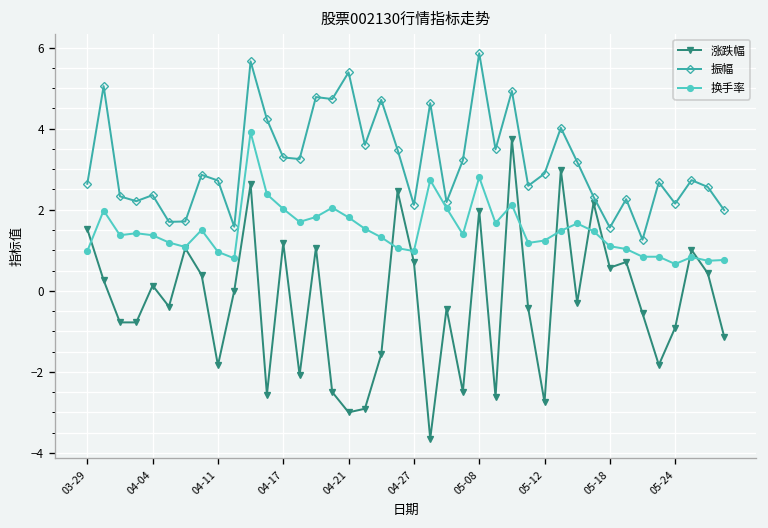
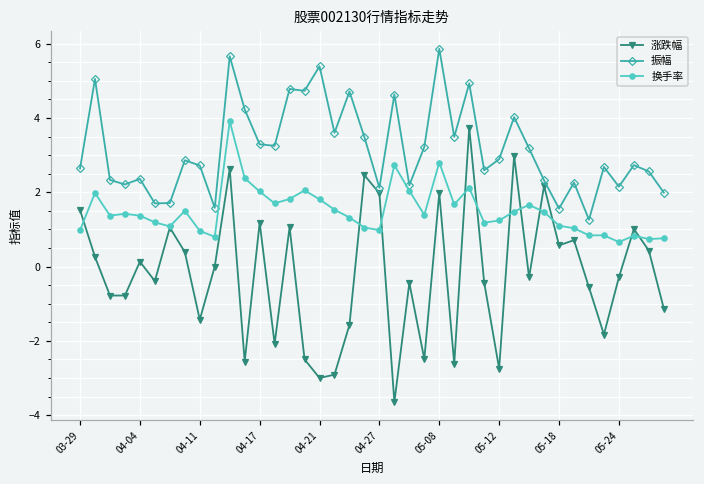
涨跌幅, 04-11: -1.8 -> -1.4
涨跌幅, 04-27: 0.7 -> 2.0
涨跌幅, 05-24: -0.9 -> -0.3
